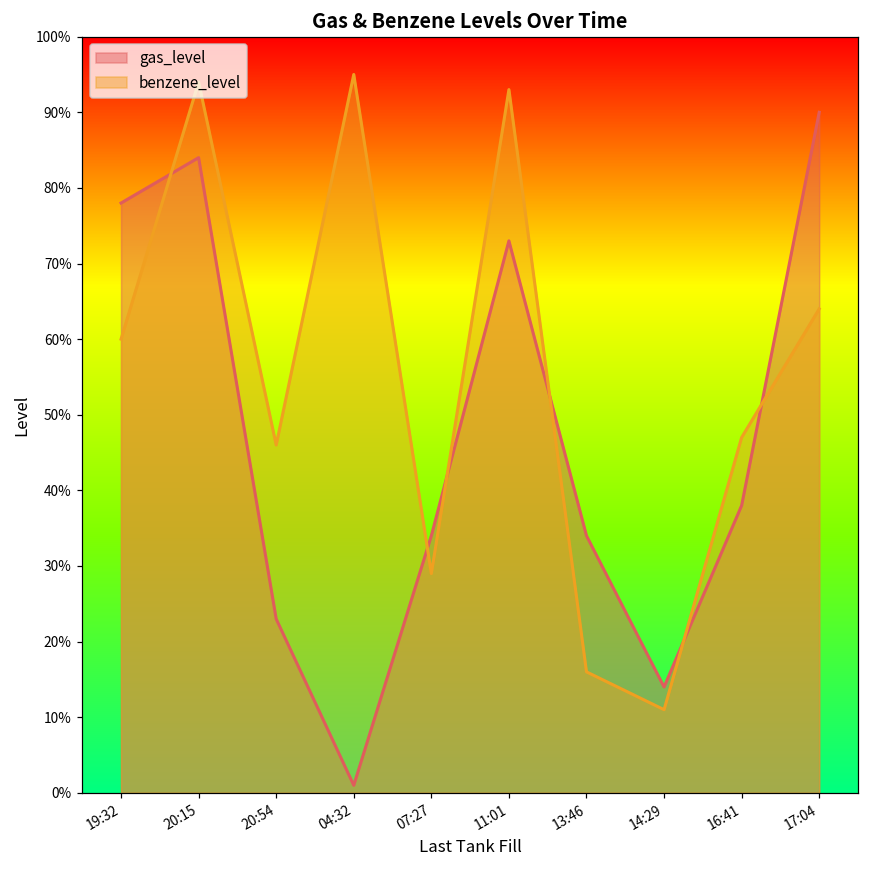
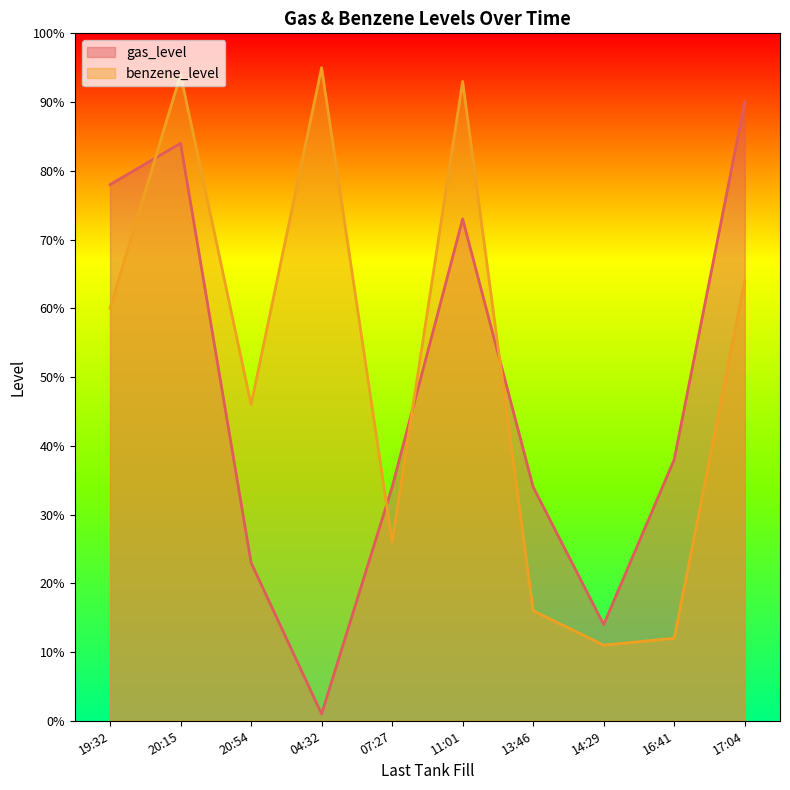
benzene_level, 07:27: 29% -> 26%
benzene_level, 16:41: 47% -> 12%
